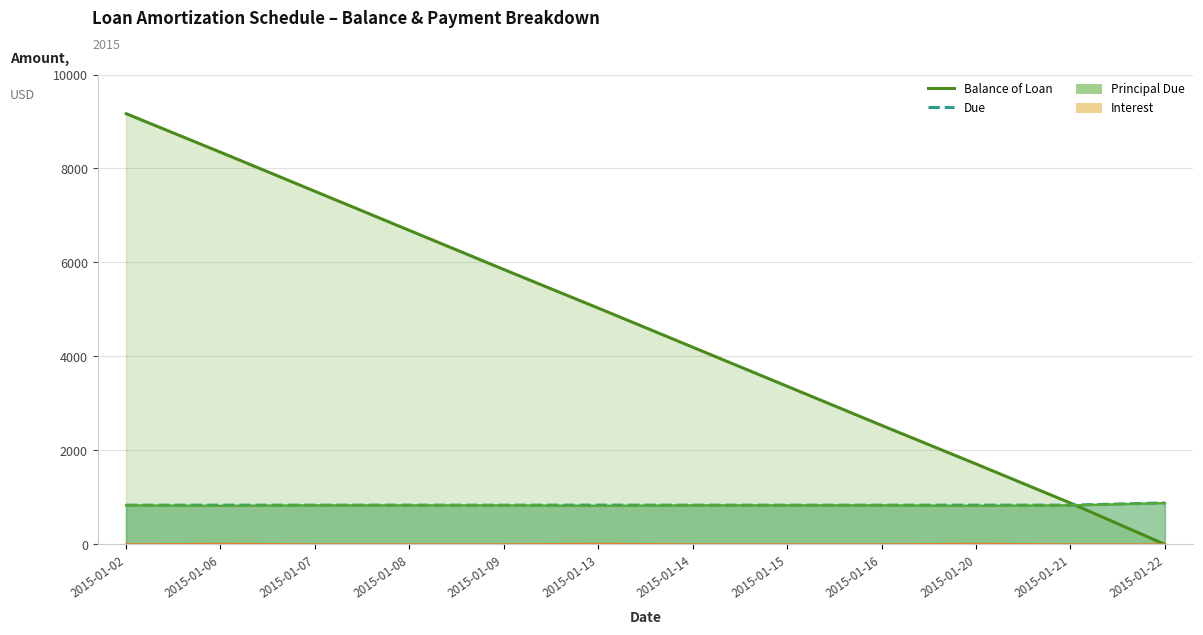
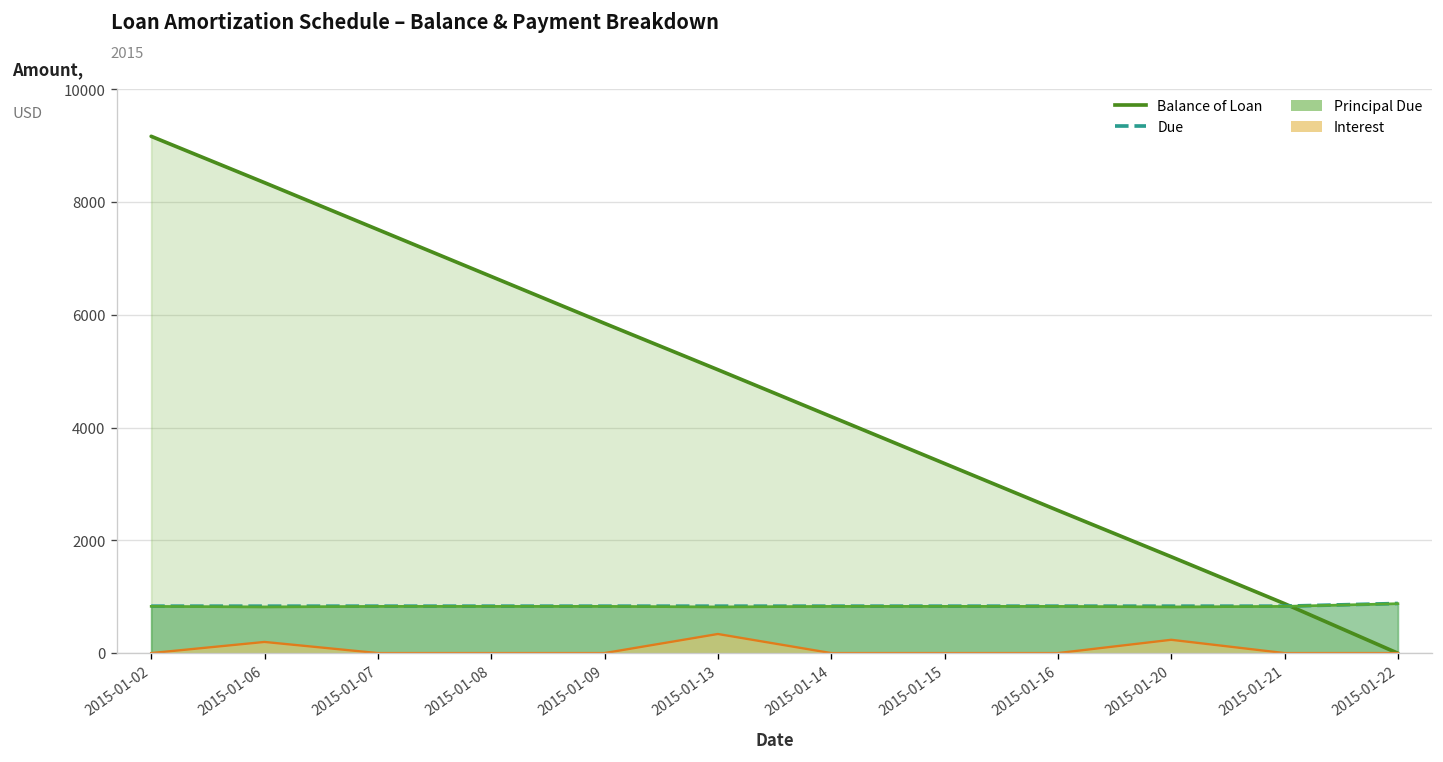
Interest, 2015-01-06: 0 -> 200
Interest, 2015-01-13: 0 -> 300
Interest, 2015-01-20: 0 -> 200
